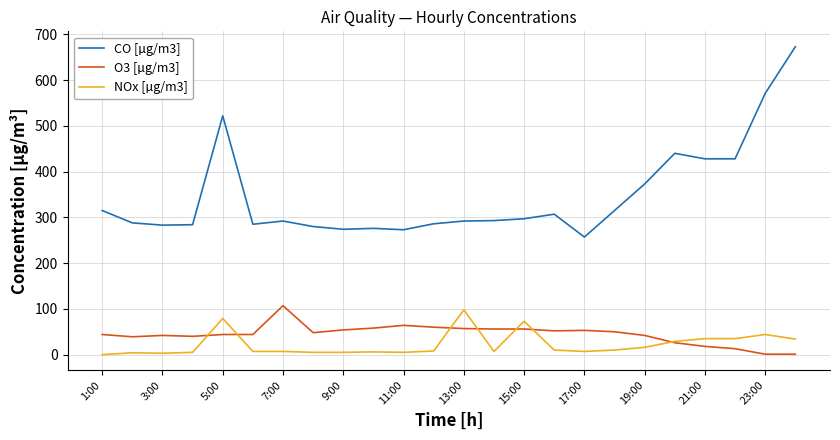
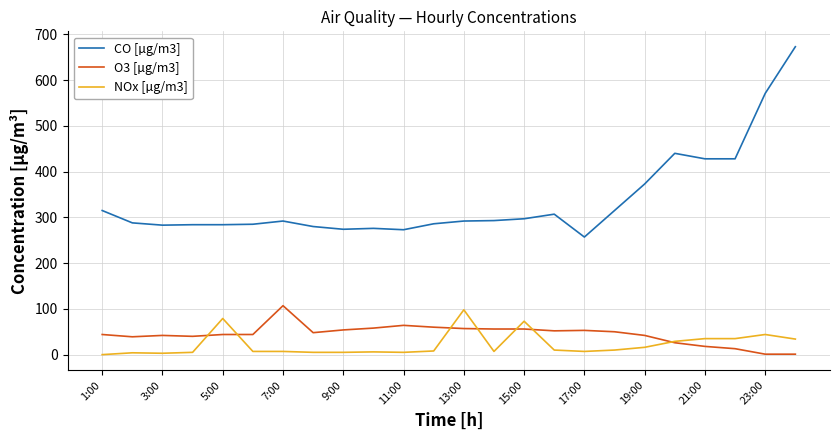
CO [µg/m3], 5:00: 520 -> 280
